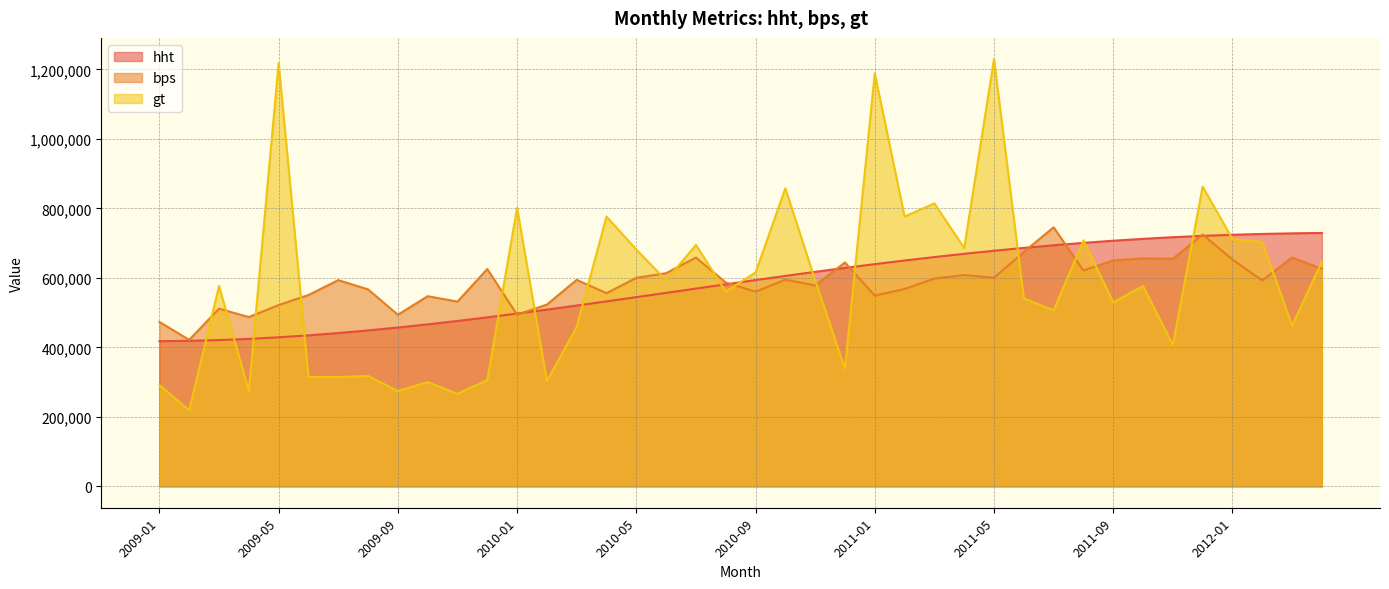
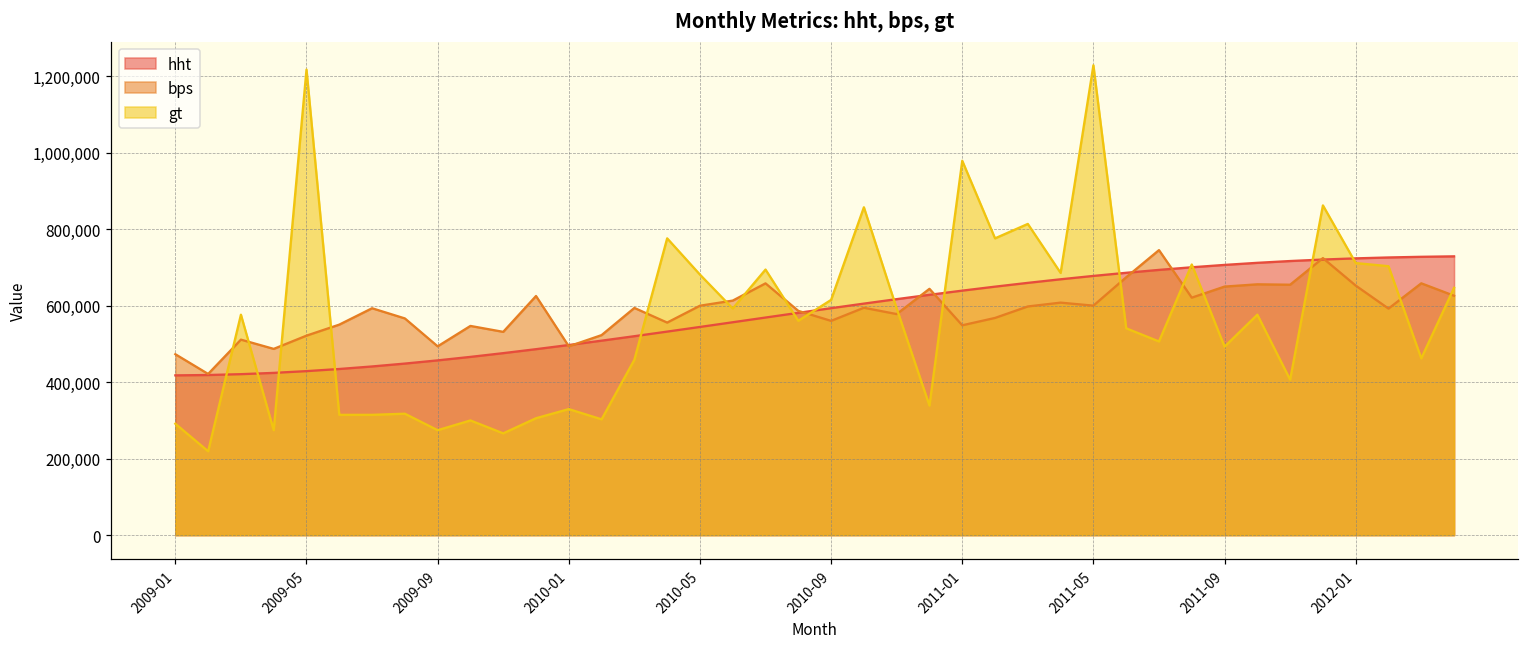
gt, 2010-01: 800,000 -> 330,000
gt, 2011-01: 1,190,000 -> 980,000
gt, 2011-09: 530,000 -> 490,000
